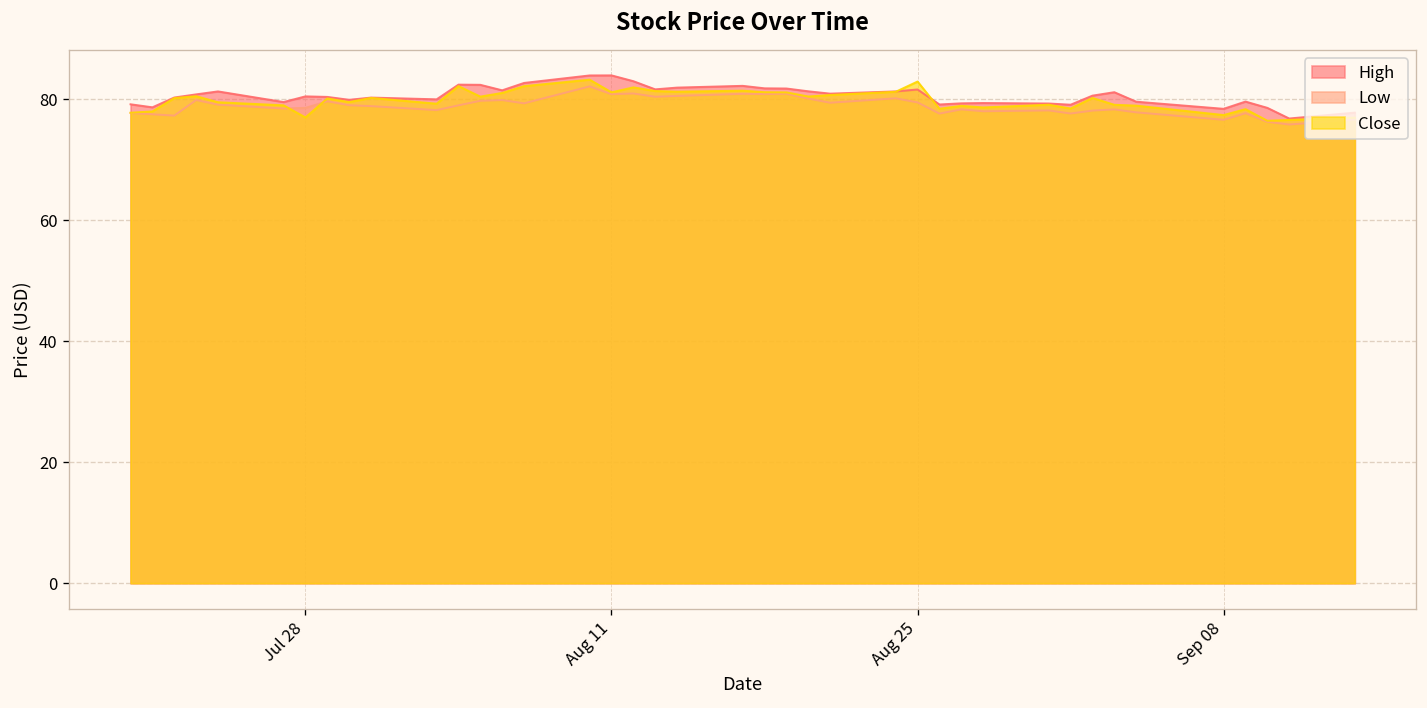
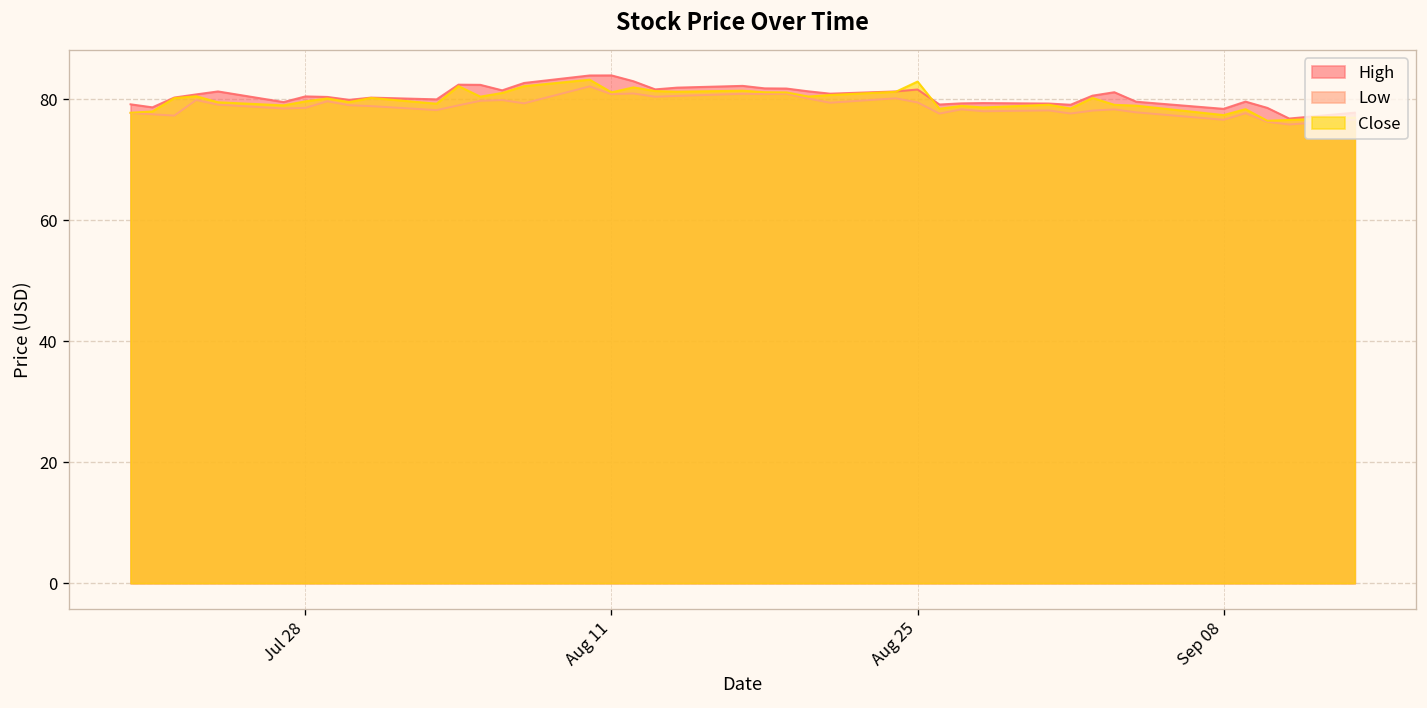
Close, Jul 28: 77 -> 80
